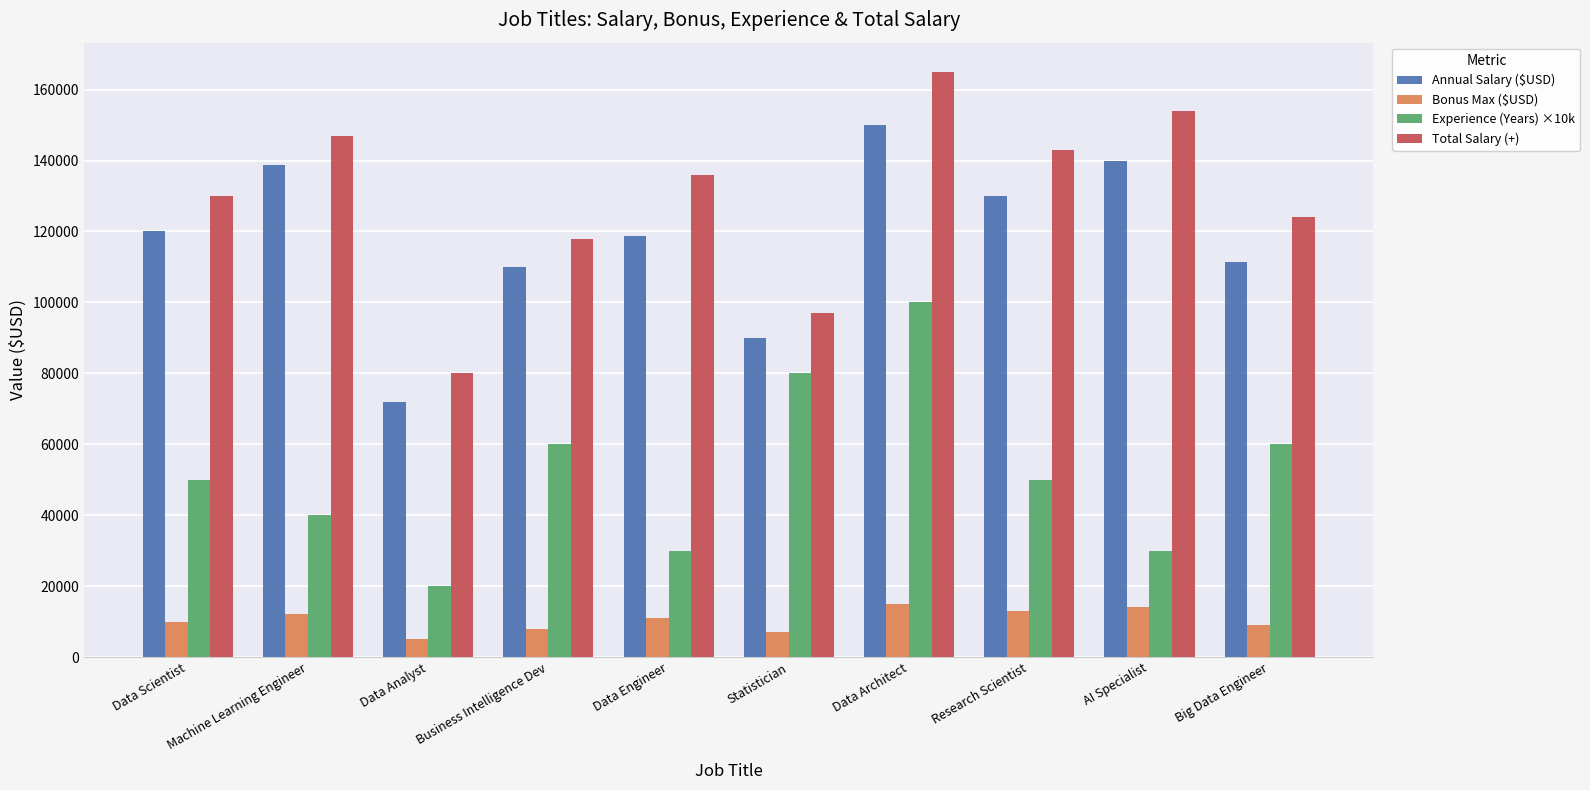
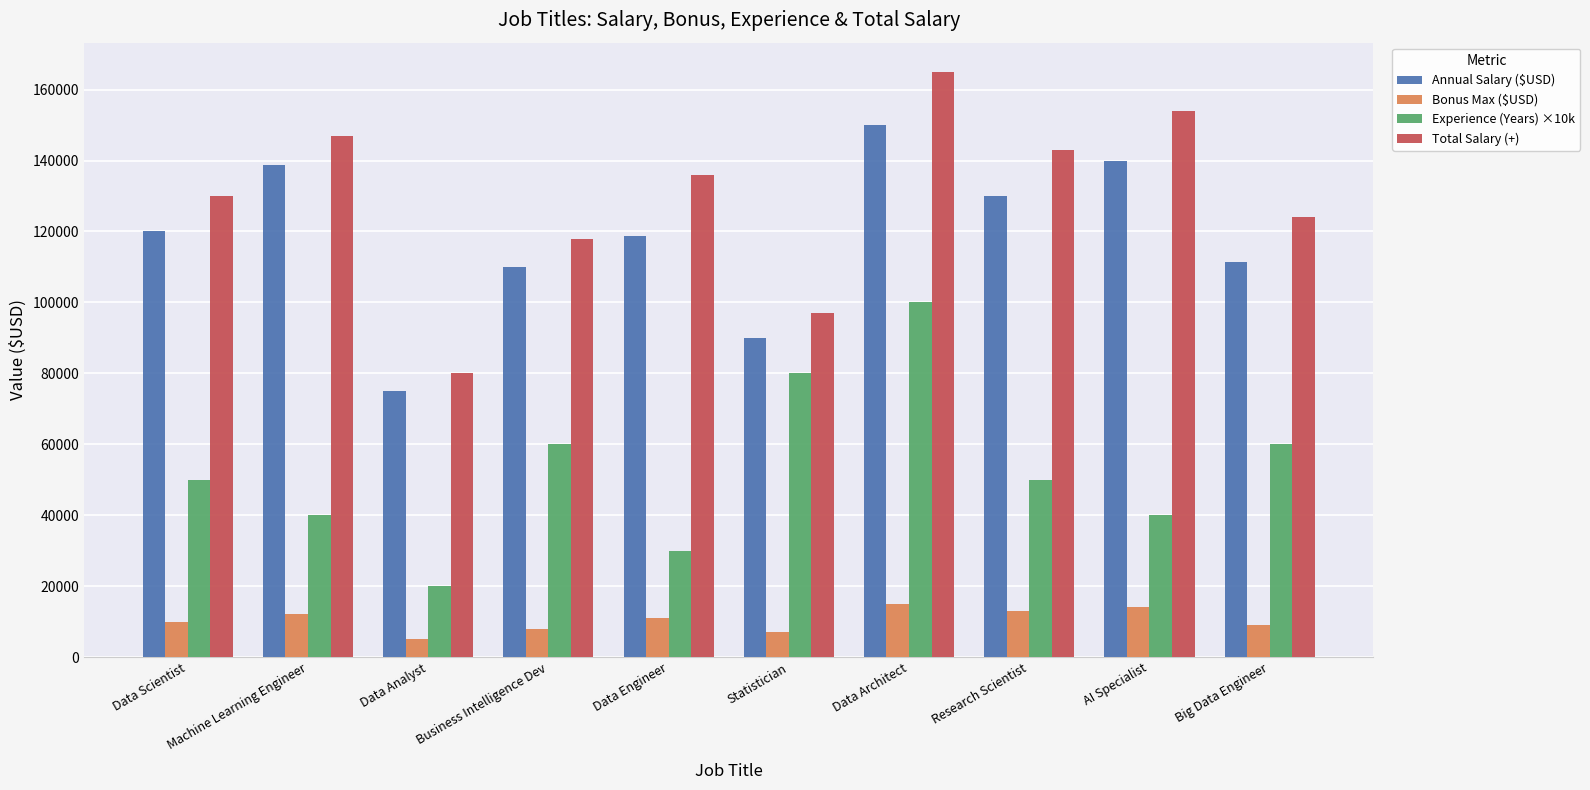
Annual Salary ($USD), Data Analyst: 72000 -> 75000
Experience (Years) ×10k, AI Specialist: 30000 -> 40000
